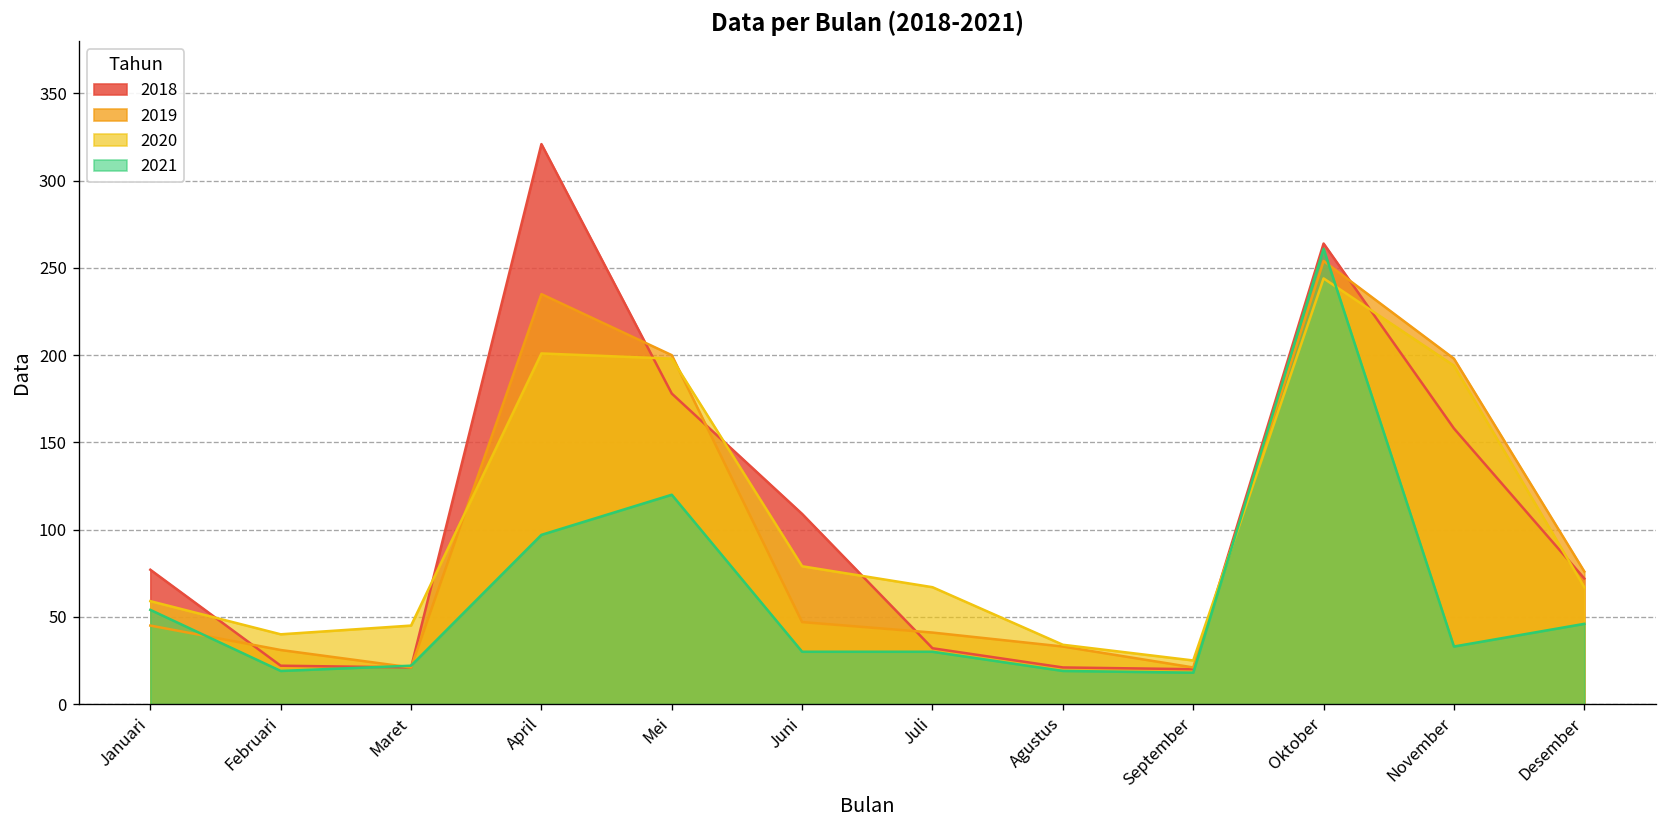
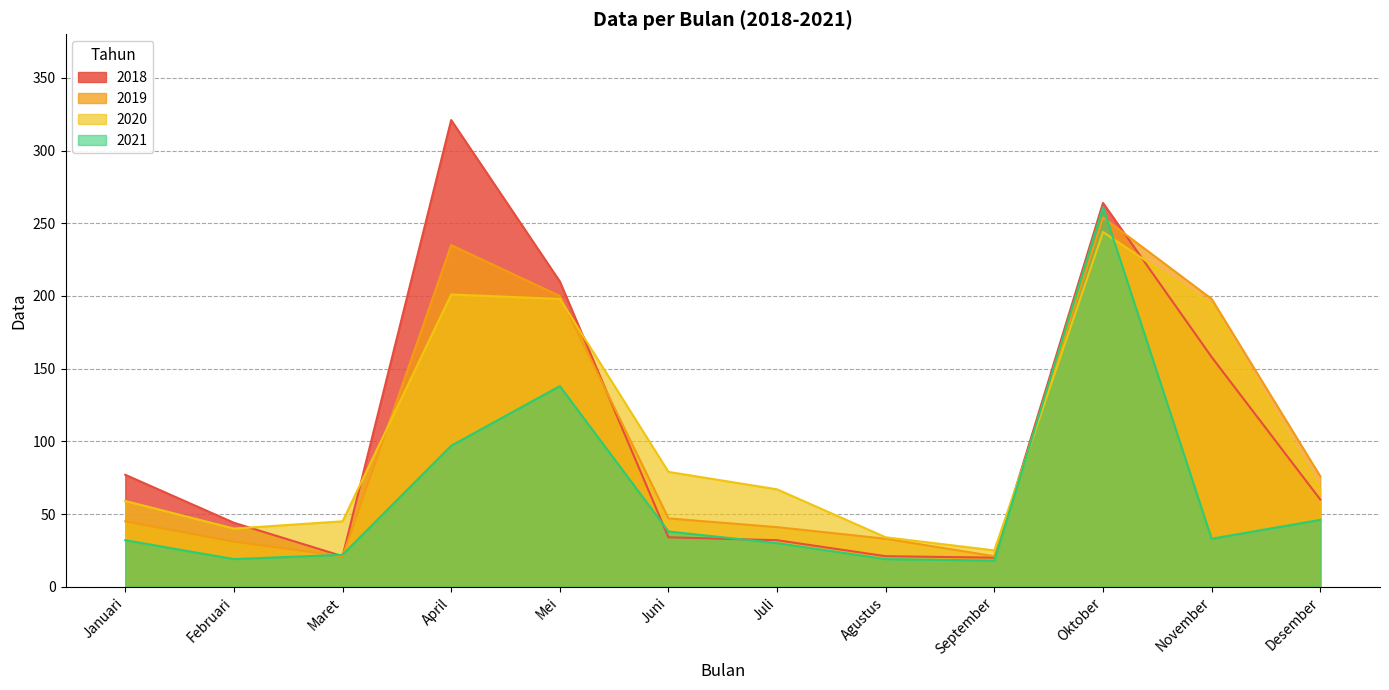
2021, Januari: 54 -> 32
2018, Februari: 22 -> 44
2018, Mei: 178 -> 210
2021, Mei: 120 -> 138
2018, Juni: 109 -> 34
2021, Juni: 30 -> 38
2018, Desember: 72 -> 60
